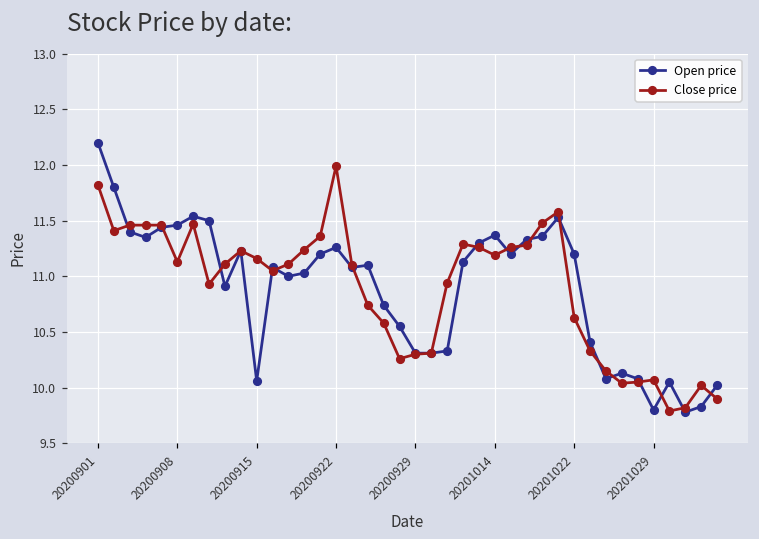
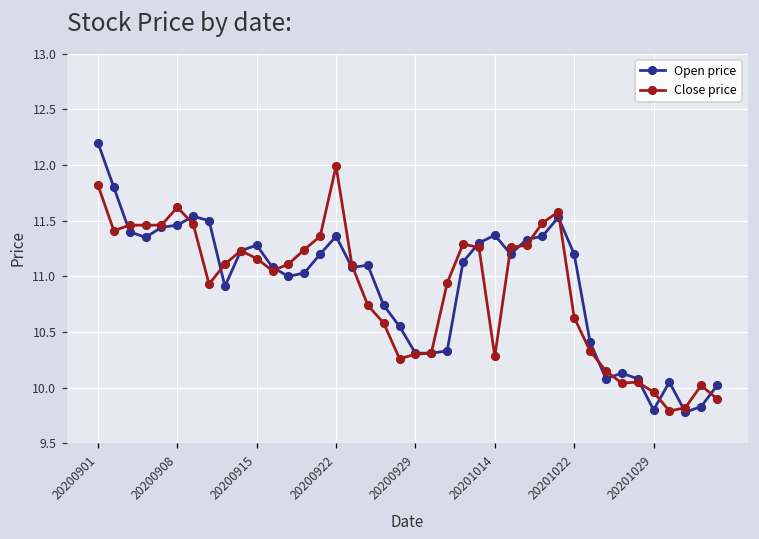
Close price, 20200908: 11.13 -> 11.62
Open price, 20200915: 10.06 -> 11.28
Open price, 20200922: 11.26 -> 11.36
Close price, 20201014: 11.19 -> 10.28
Close price, 20201029: 10.07 -> 9.96
